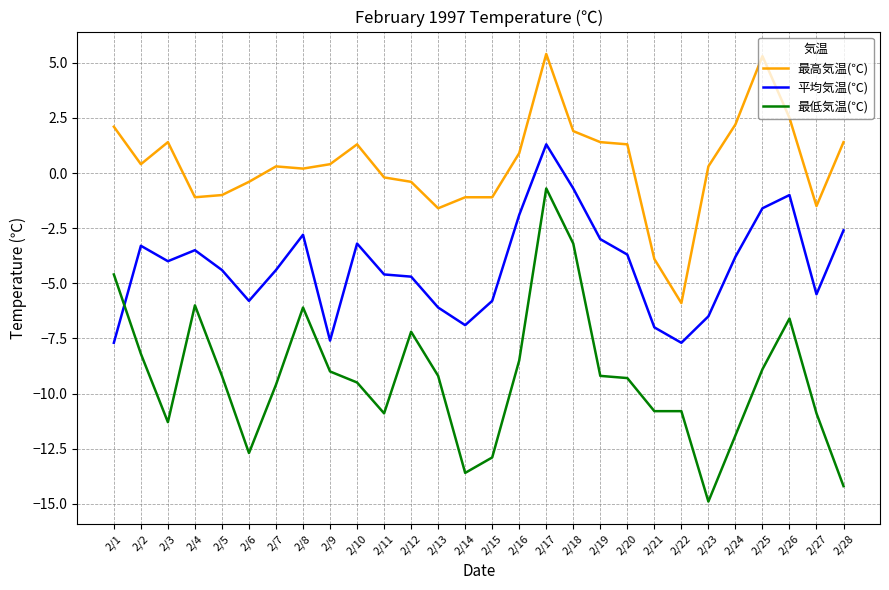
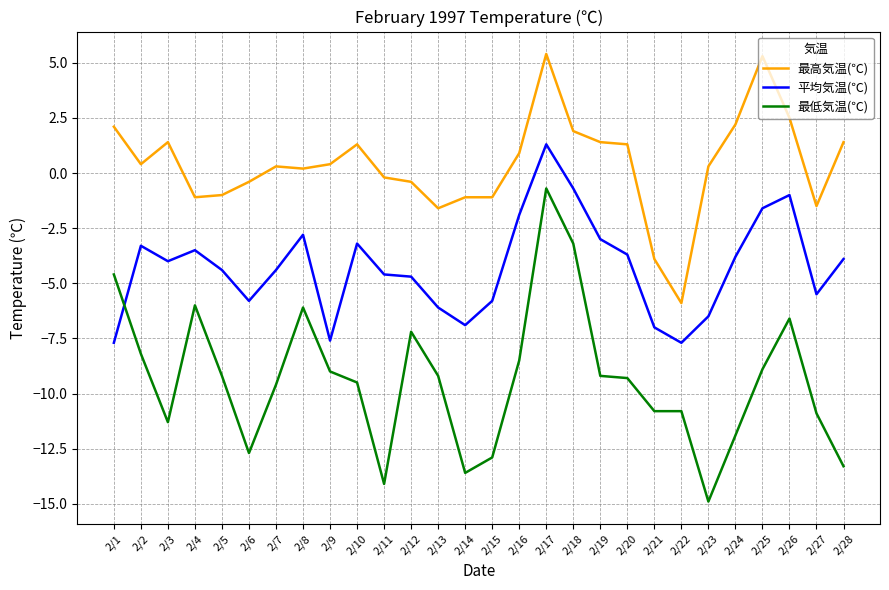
最低気温(℃), 2/11: -10.9 -> -14.1
平均気温(℃), 2/28: -2.6 -> -3.9
最低気温(℃), 2/28: -14.2 -> -13.3
